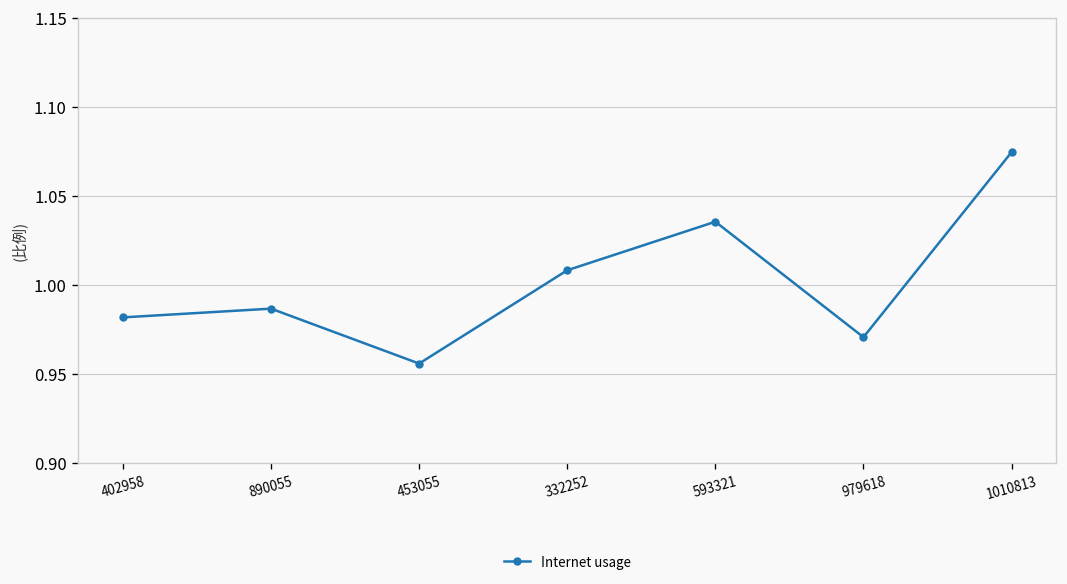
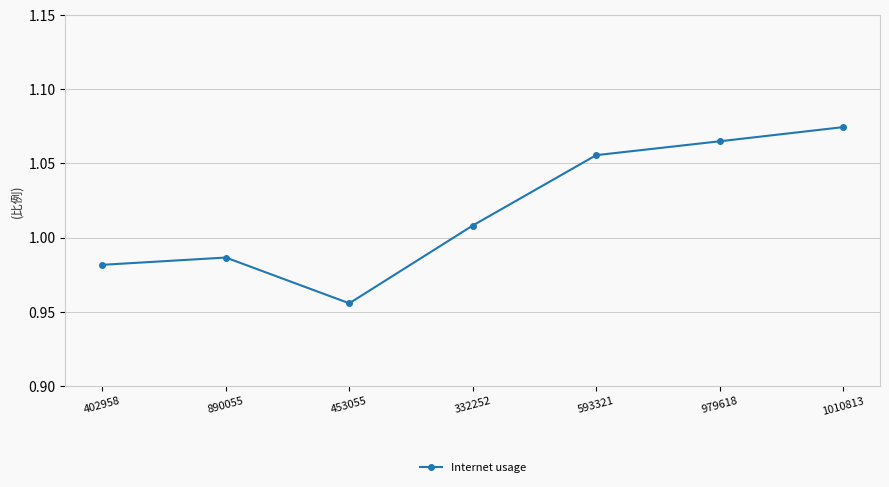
593321: 1.035 -> 1.056
979618: 0.970 -> 1.065
